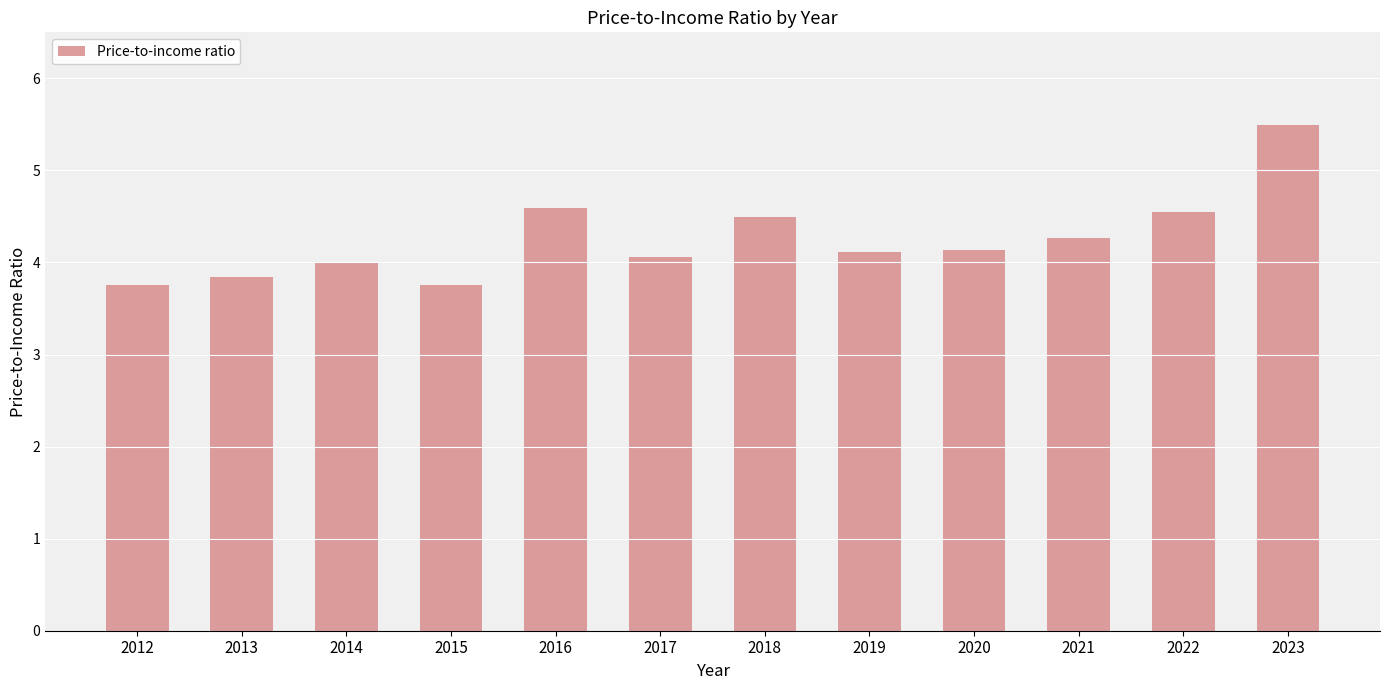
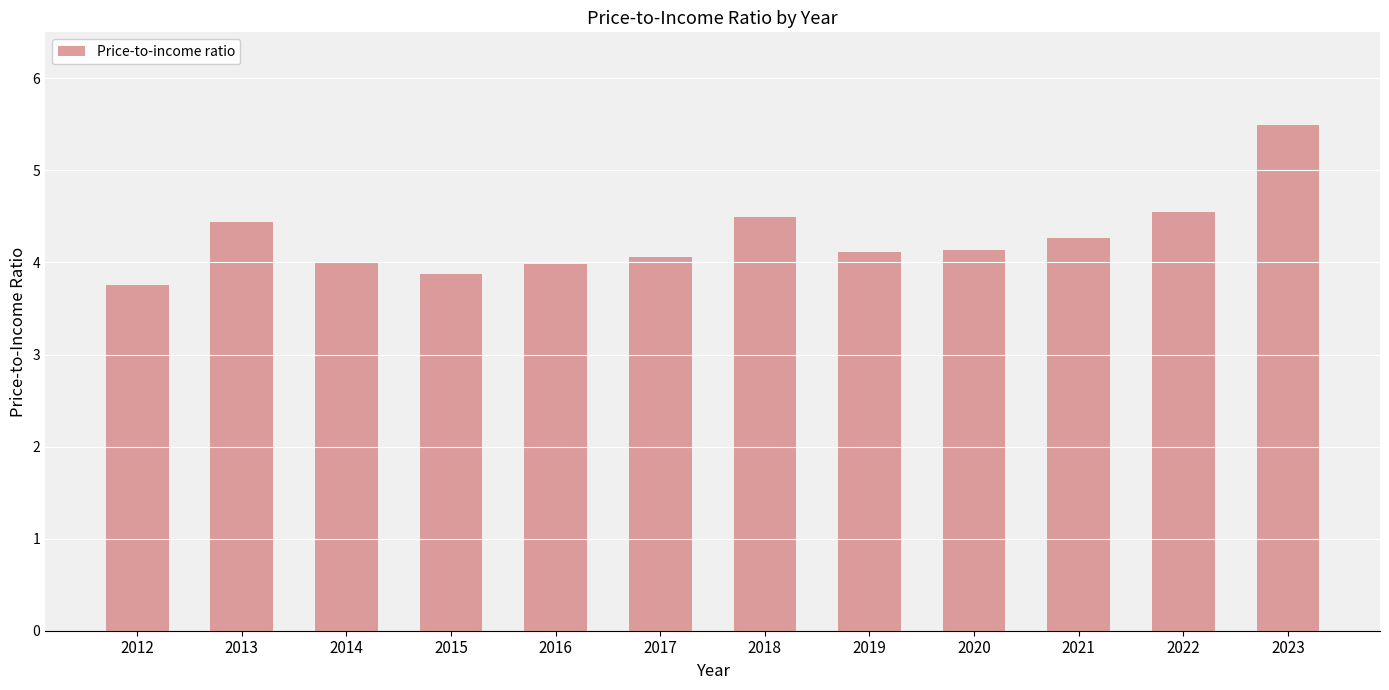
2013: 3.8 -> 4.4
2015: 3.8 -> 3.9
2016: 4.6 -> 4.0
